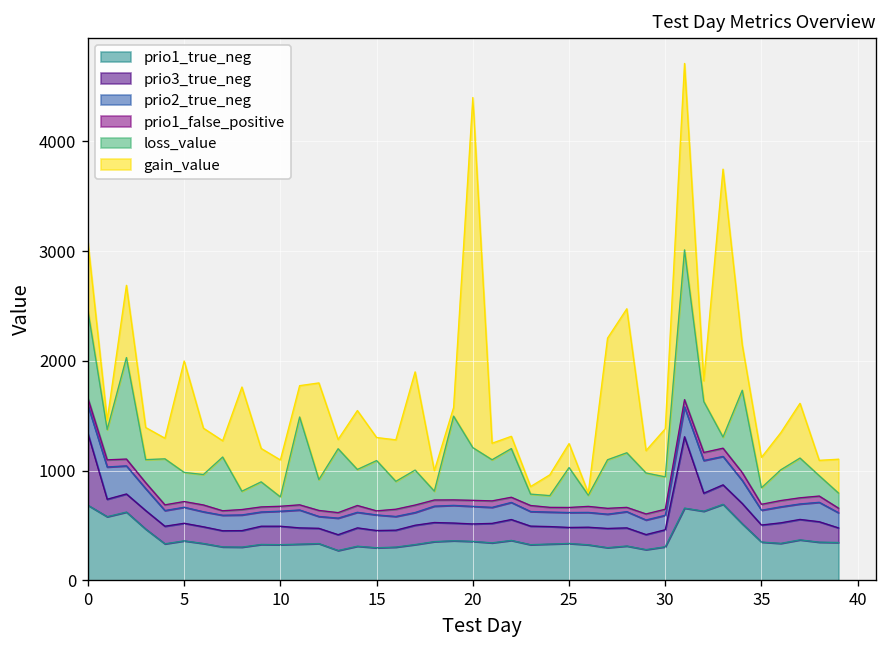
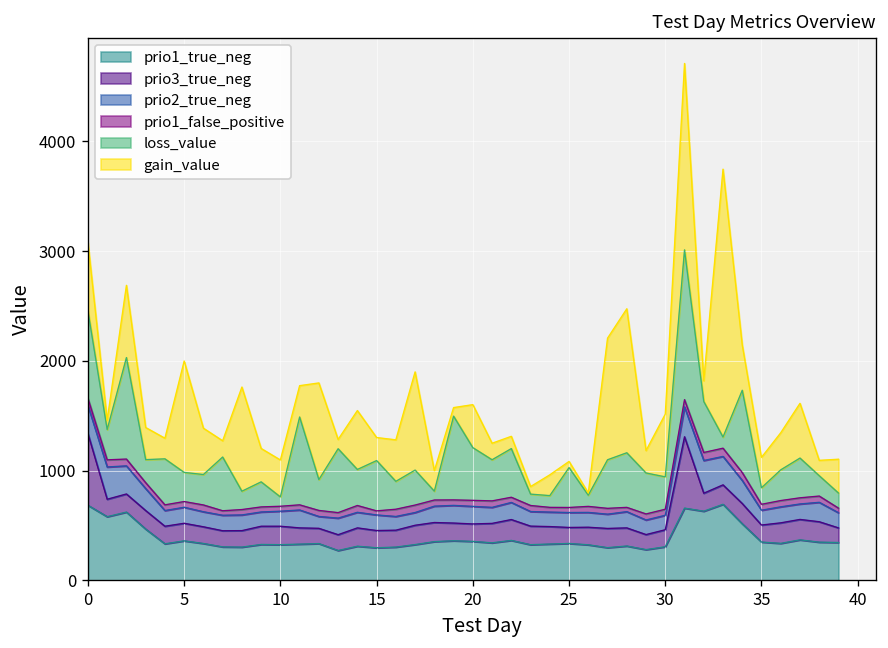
gain_value, 20: 3200 -> 400
gain_value, 25: 200 -> 100
gain_value, 30: 400 -> 600
